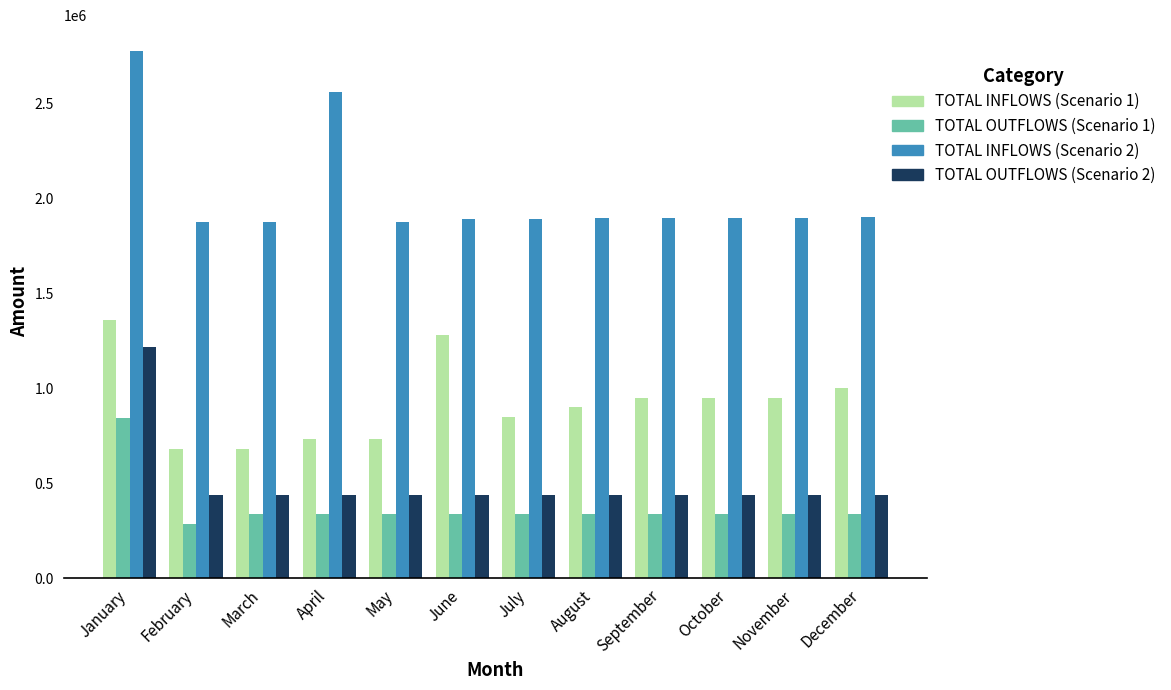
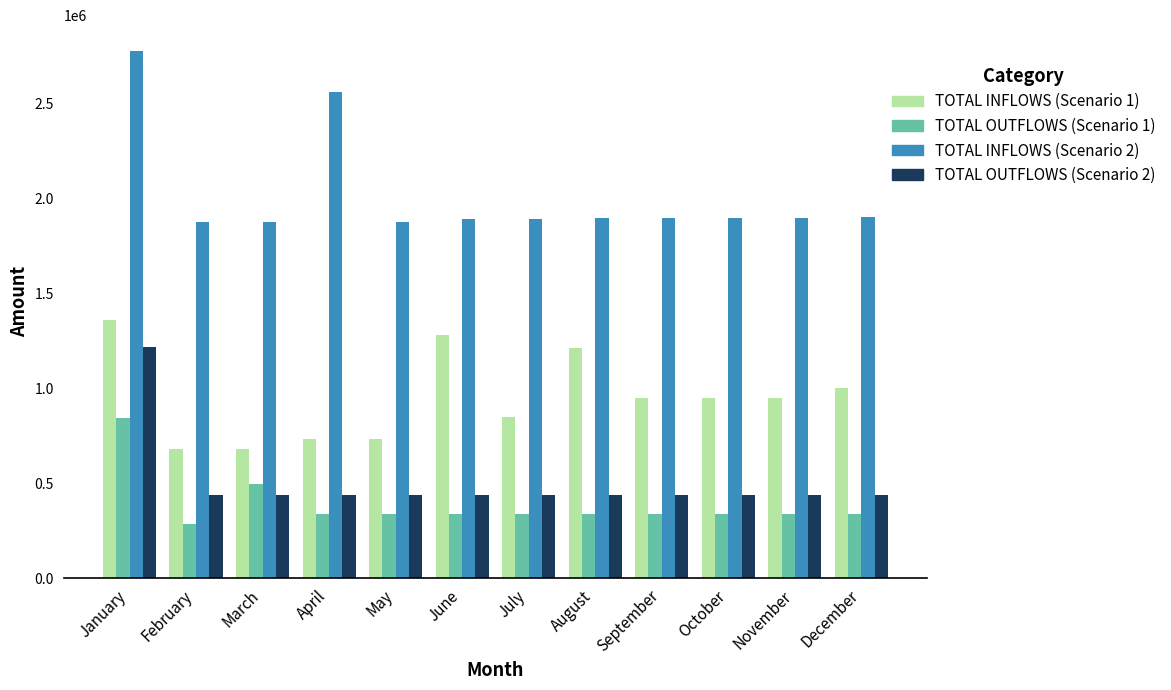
TOTAL OUTFLOWS (Scenario 1), March: 340000 -> 500000
TOTAL INFLOWS (Scenario 1), August: 900000 -> 1210000
